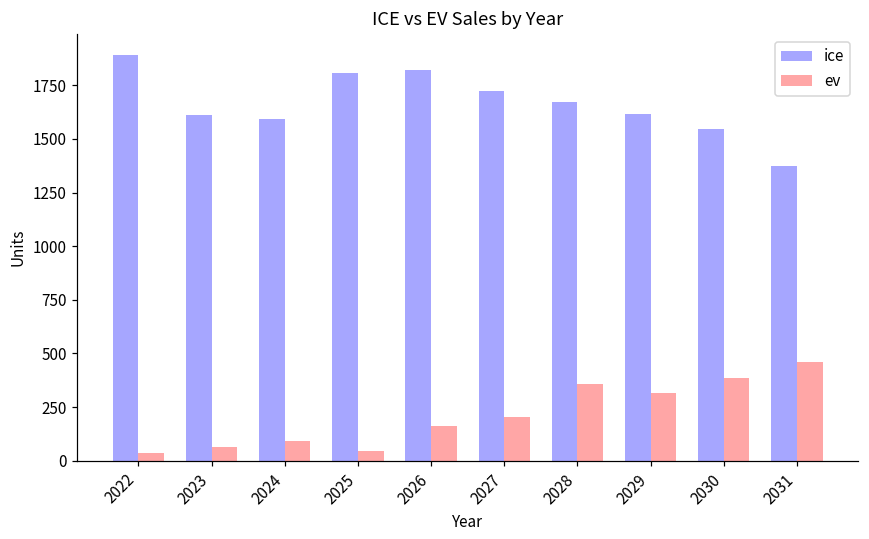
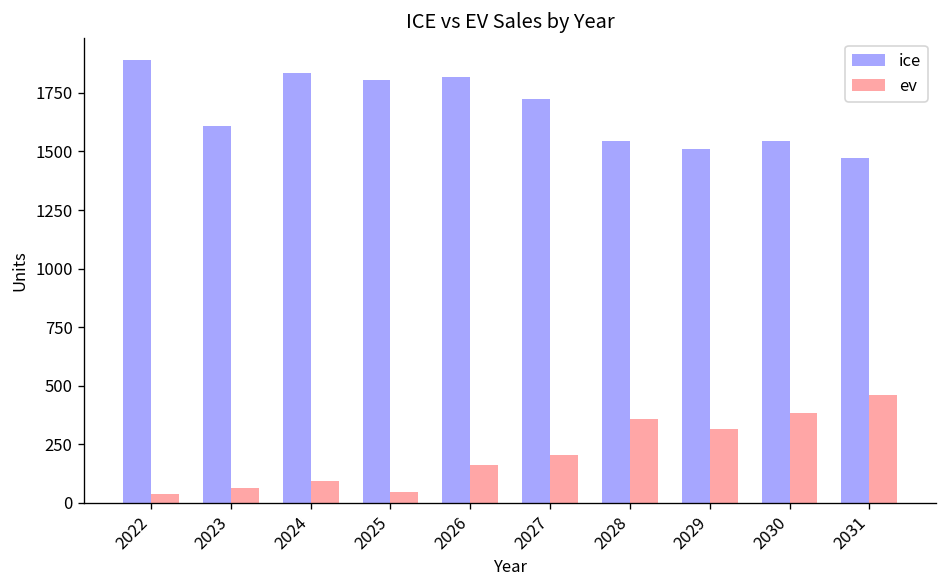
ice, 2024: 1590 -> 1840
ice, 2028: 1670 -> 1540
ice, 2029: 1610 -> 1510
ice, 2031: 1370 -> 1470
